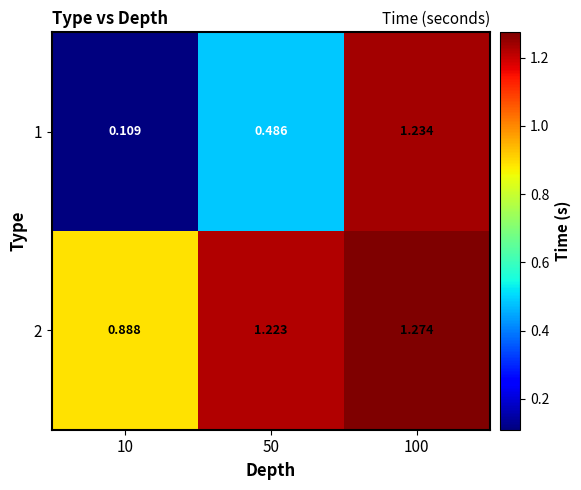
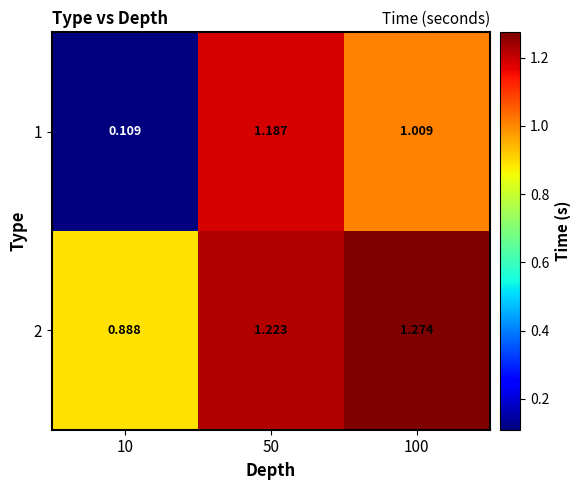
1, 50: 0.486 -> 1.187
1, 100: 1.234 -> 1.009
